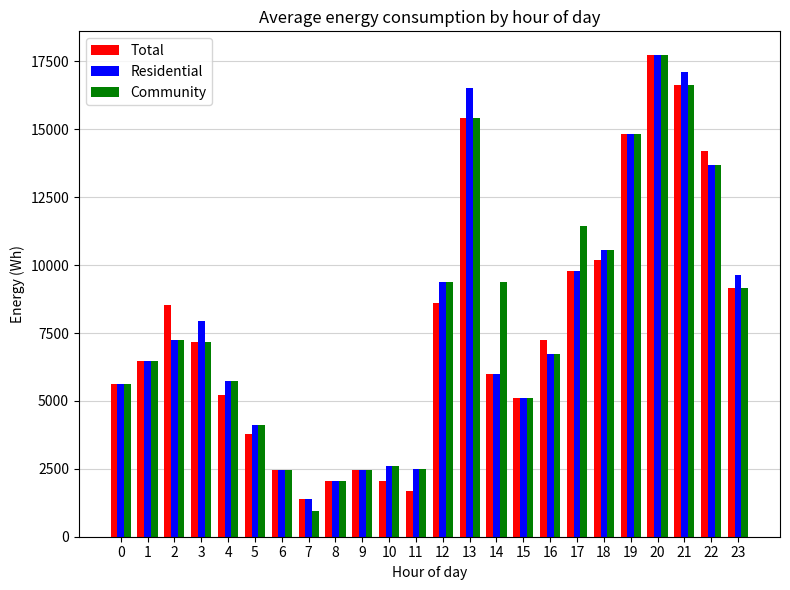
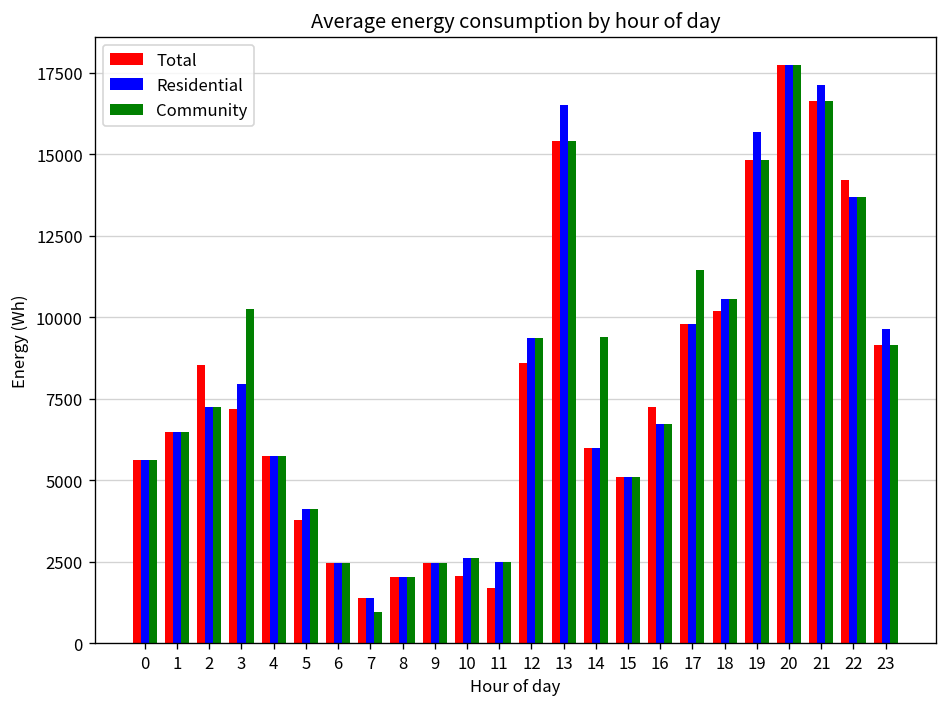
Community, 3: 7200 -> 10300
Total, 4: 5200 -> 5800
Residential, 19: 14800 -> 15700
